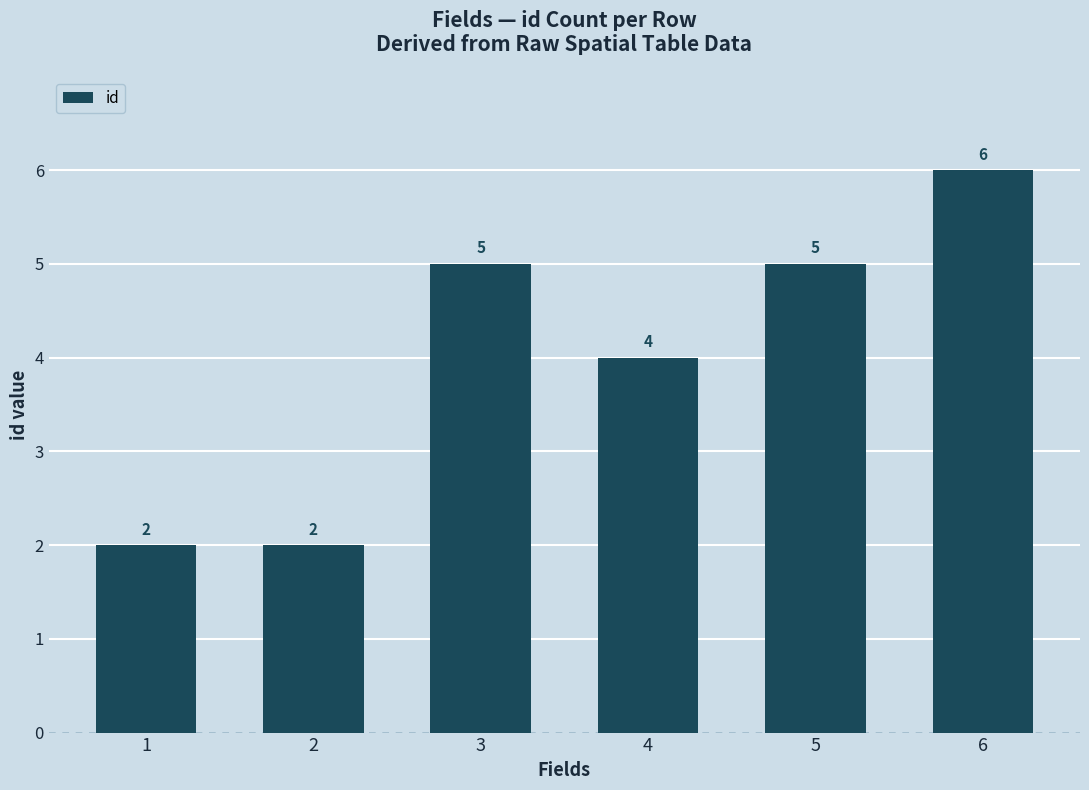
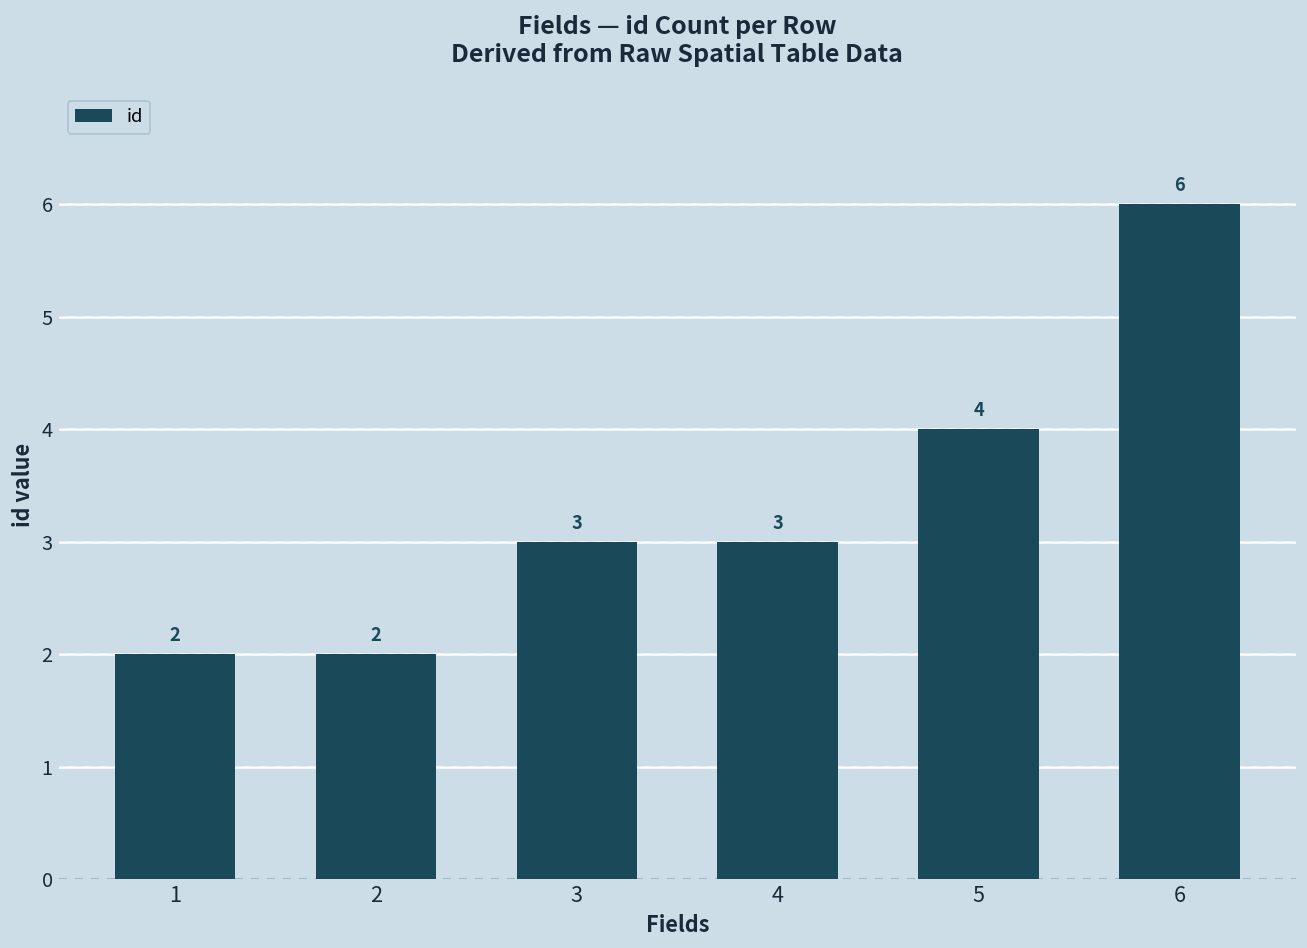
3: 5 -> 3
4: 4 -> 3
5: 5 -> 4
